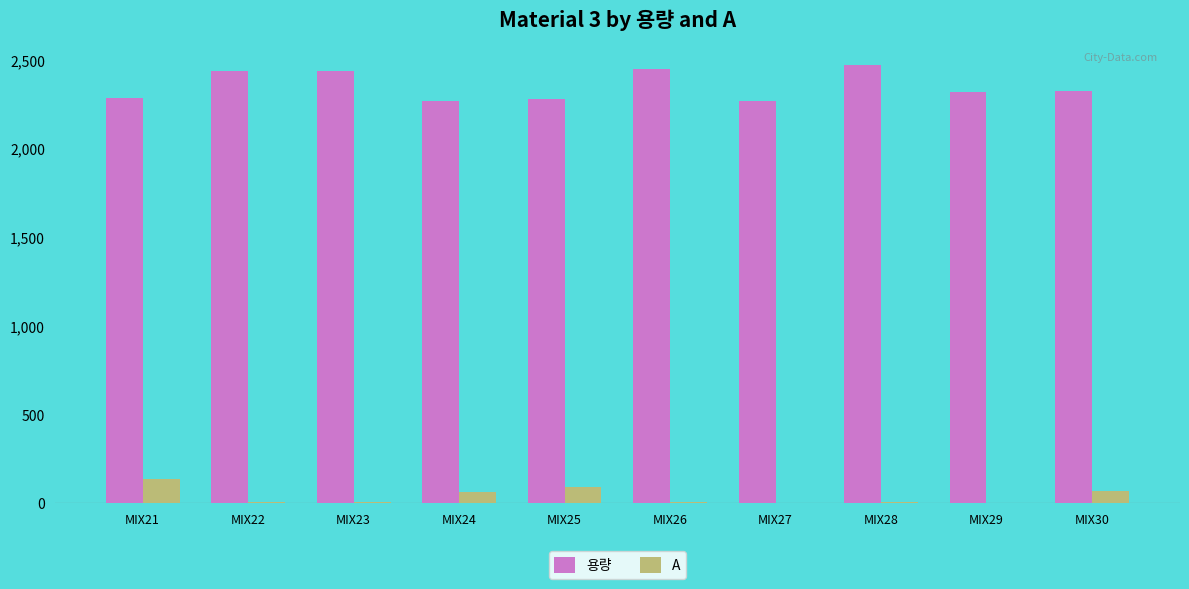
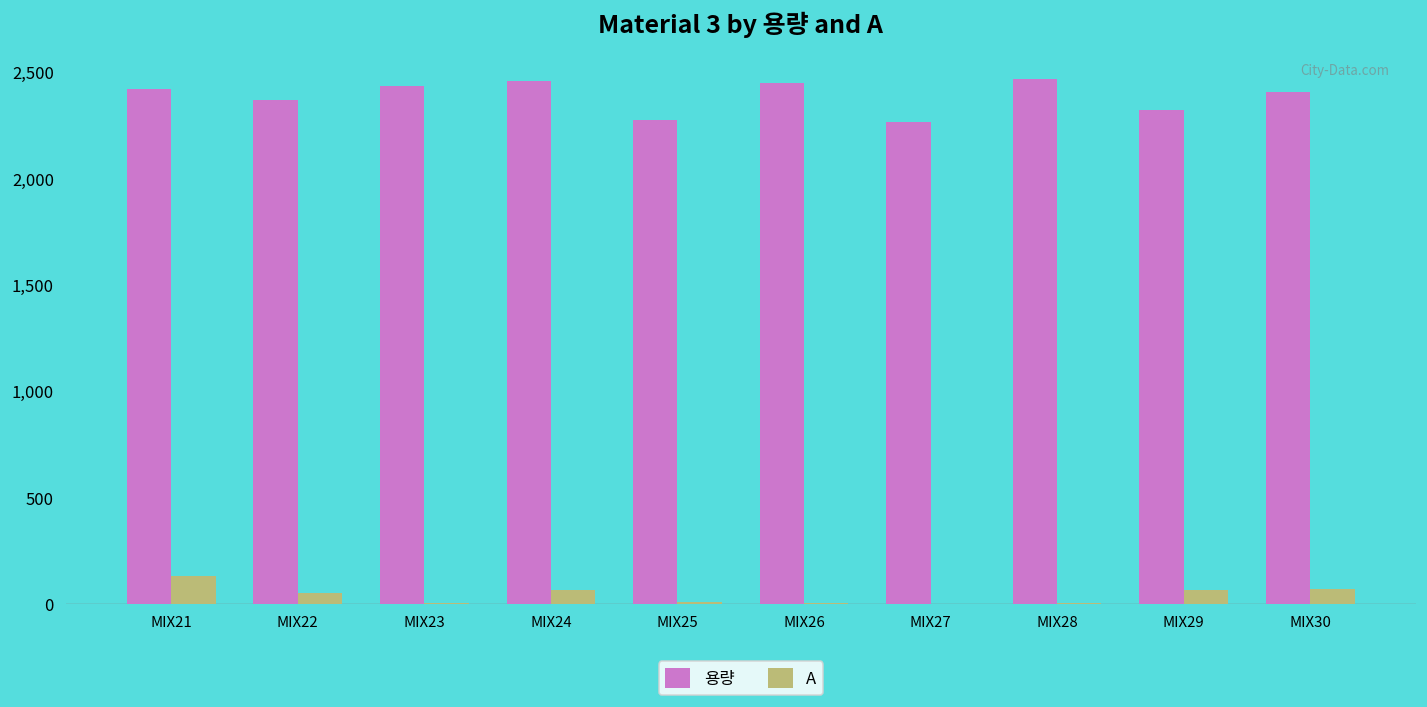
용량, MIX21: 2,280 -> 2,420
용량, MIX22: 2,440 -> 2,370
A, MIX22: 10 -> 50
용량, MIX24: 2,270 -> 2,460
A, MIX25: 90 -> 10
A, MIX29: 0 -> 60
용량, MIX30: 2,320 -> 2,410
